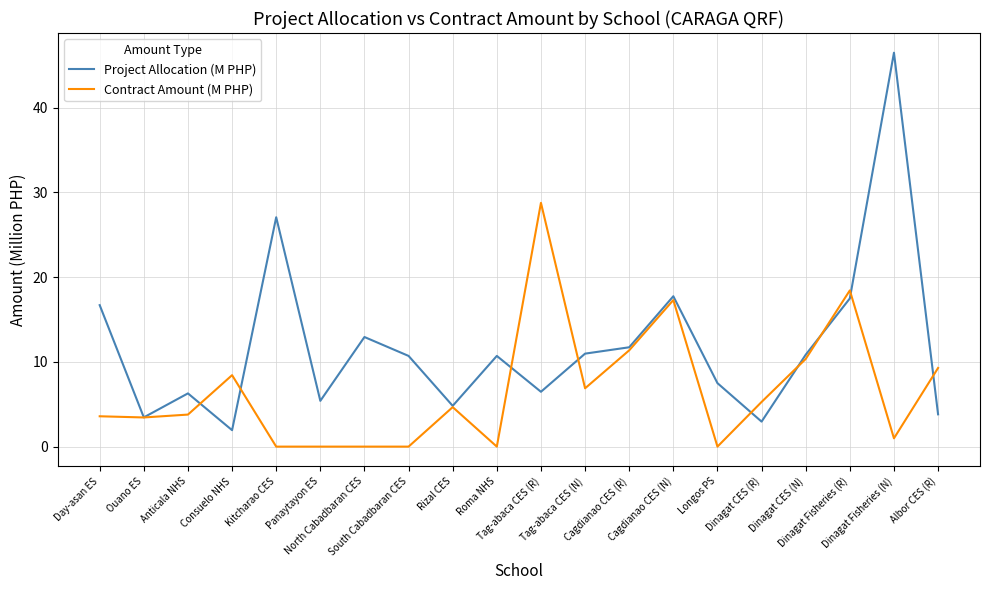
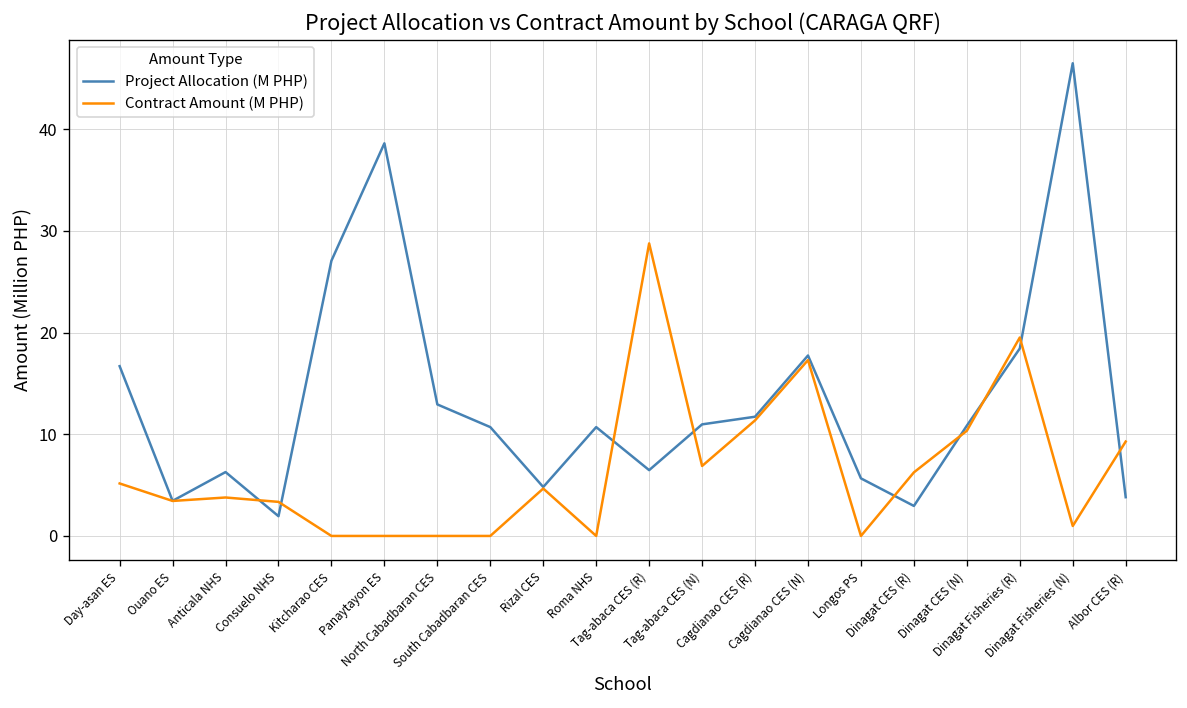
Contract Amount (M PHP), Day-asan ES: 4 -> 5
Contract Amount (M PHP), Consuelo NHS: 8 -> 3
Project Allocation (M PHP), Panaytayon ES: 5 -> 39
Project Allocation (M PHP), Longos PS: 7 -> 6
Contract Amount (M PHP), Dinagat CES (R): 5 -> 6
Project Allocation (M PHP), Dinagat Fisheries (R): 17 -> 18
Contract Amount (M PHP), Dinagat Fisheries (R): 18 -> 20
